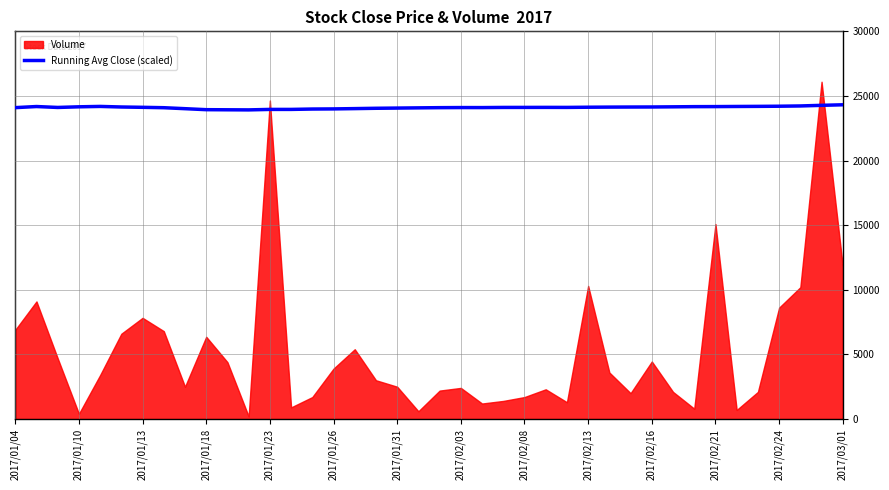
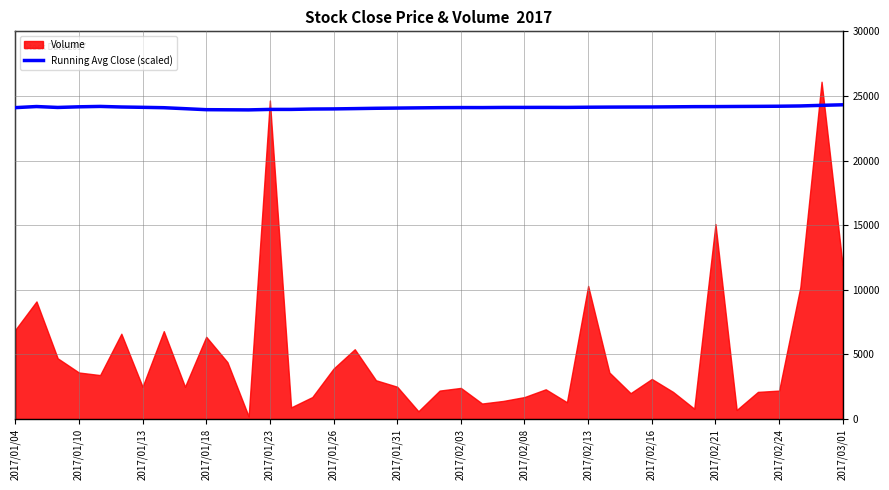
Volume, 2017/01/10: 400 -> 3600
Volume, 2017/01/13: 7800 -> 2500
Volume, 2017/02/16: 4500 -> 3100
Volume, 2017/02/24: 8600 -> 2200
